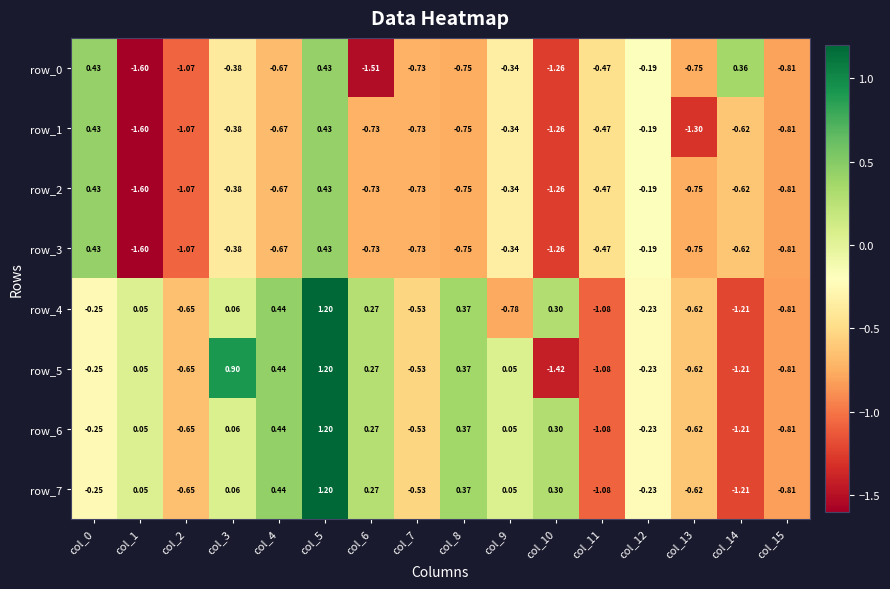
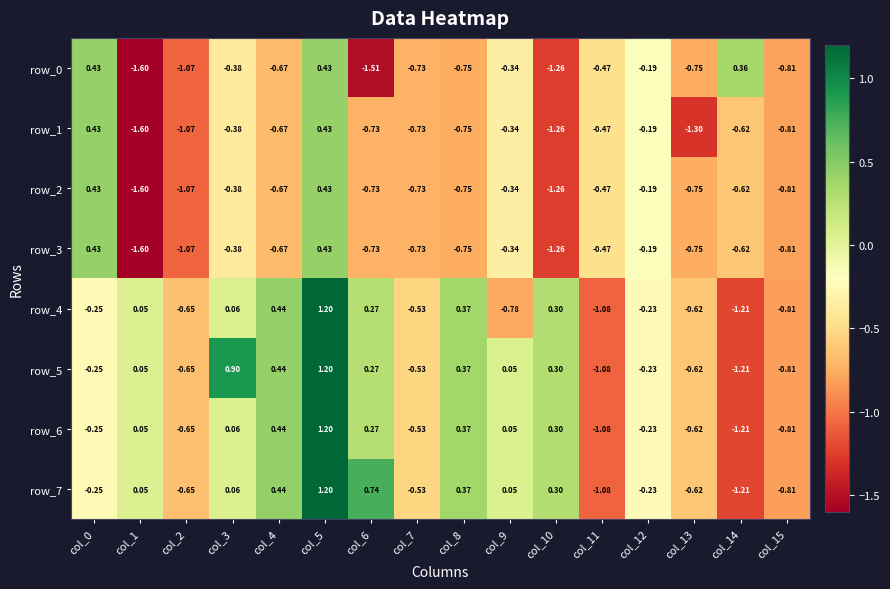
row_5, col_10: -1.42 -> 0.30
row_7, col_6: 0.27 -> 0.74
